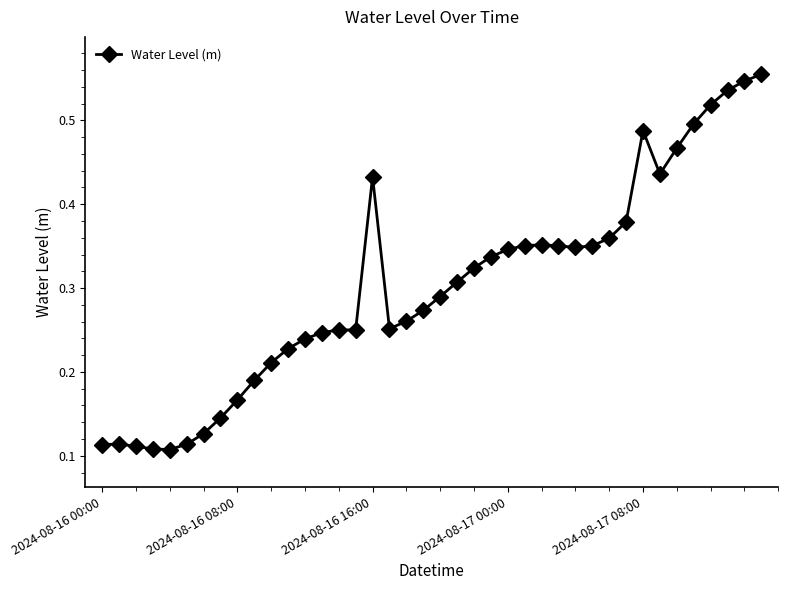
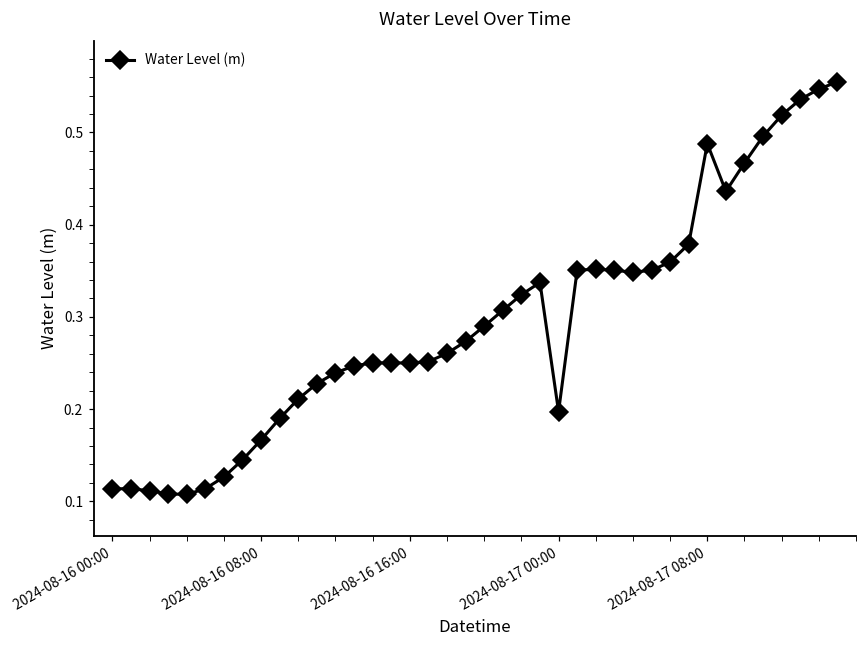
2024-08-16 16:00: 0.43 -> 0.25
2024-08-17 00:00: 0.35 -> 0.20
